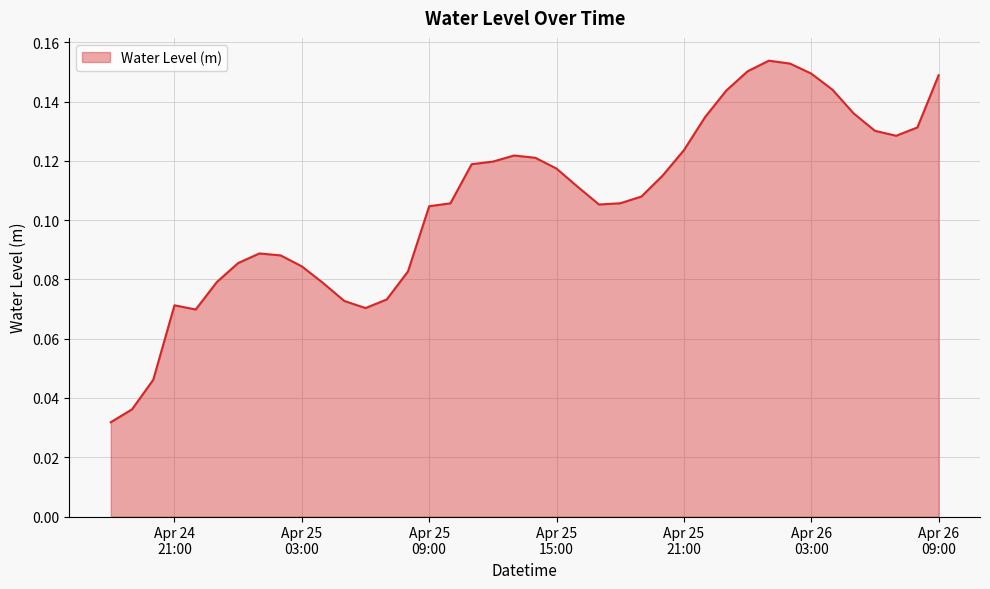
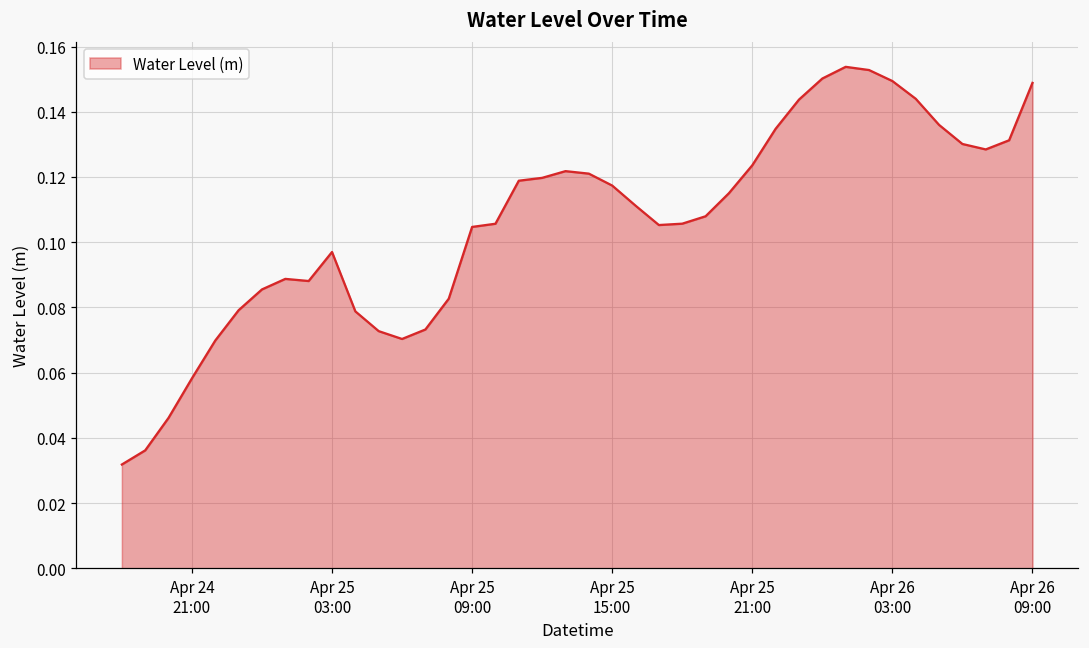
Apr 24 21:00: 0.071 -> 0.058
Apr 25 03:00: 0.084 -> 0.097
